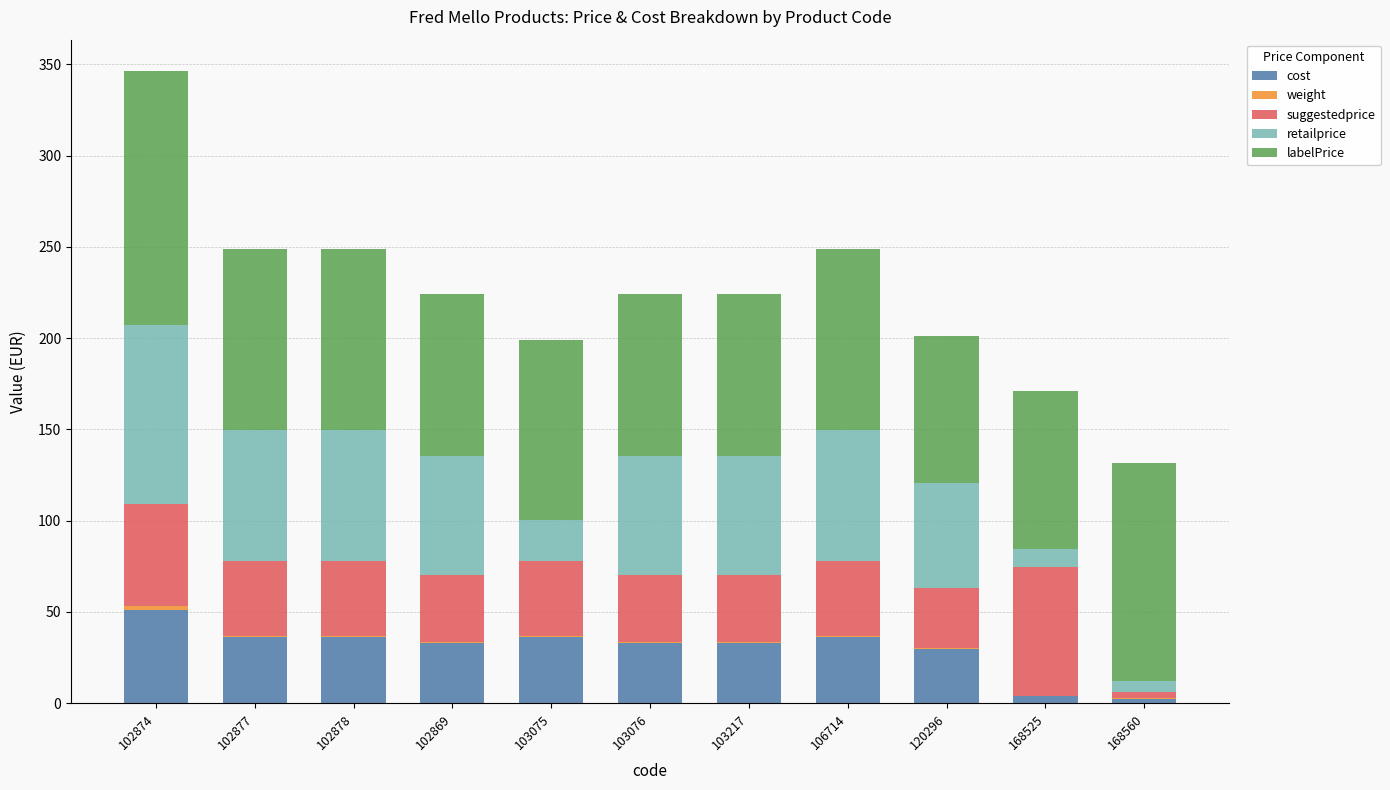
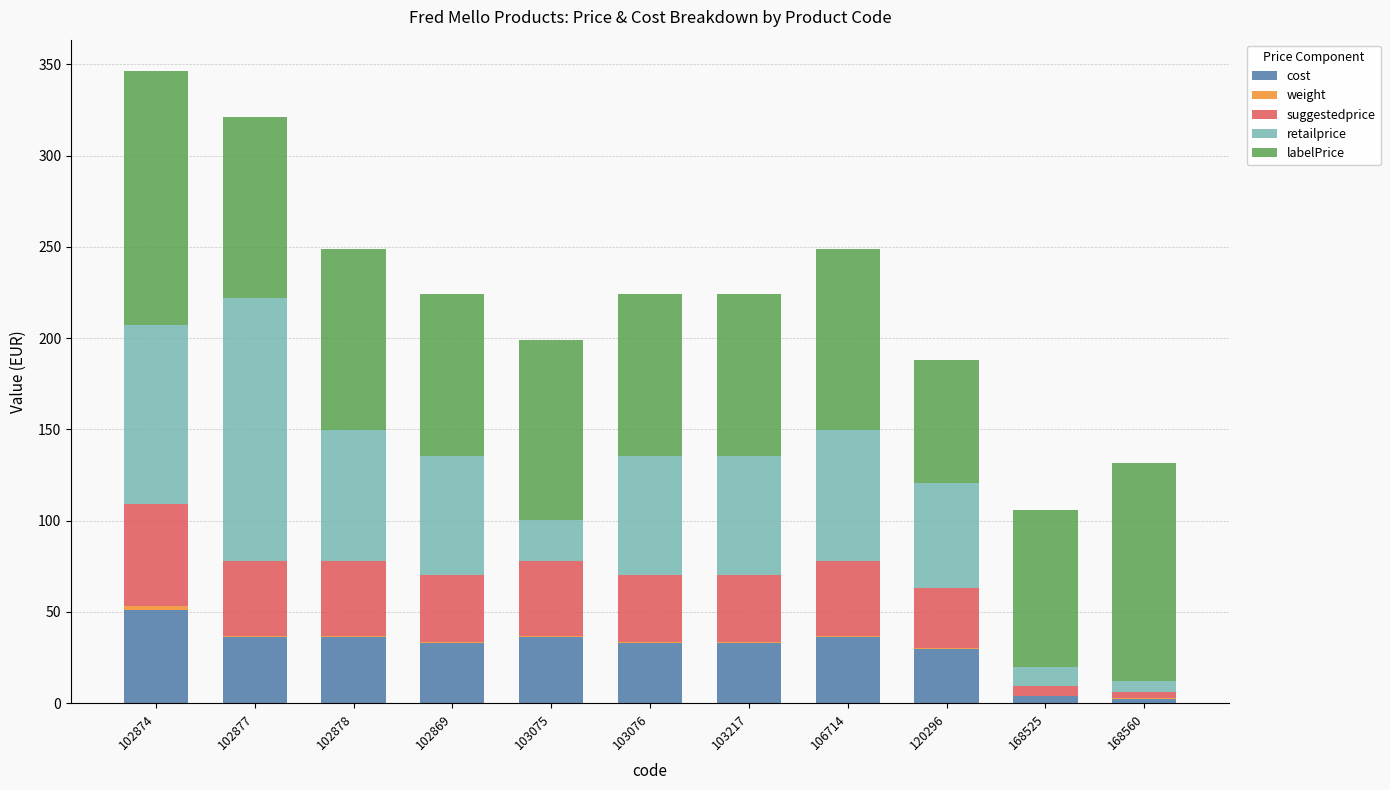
retailprice, 102877: 72 -> 144
labelPrice, 120296: 80 -> 67
suggestedprice, 168525: 70 -> 6
